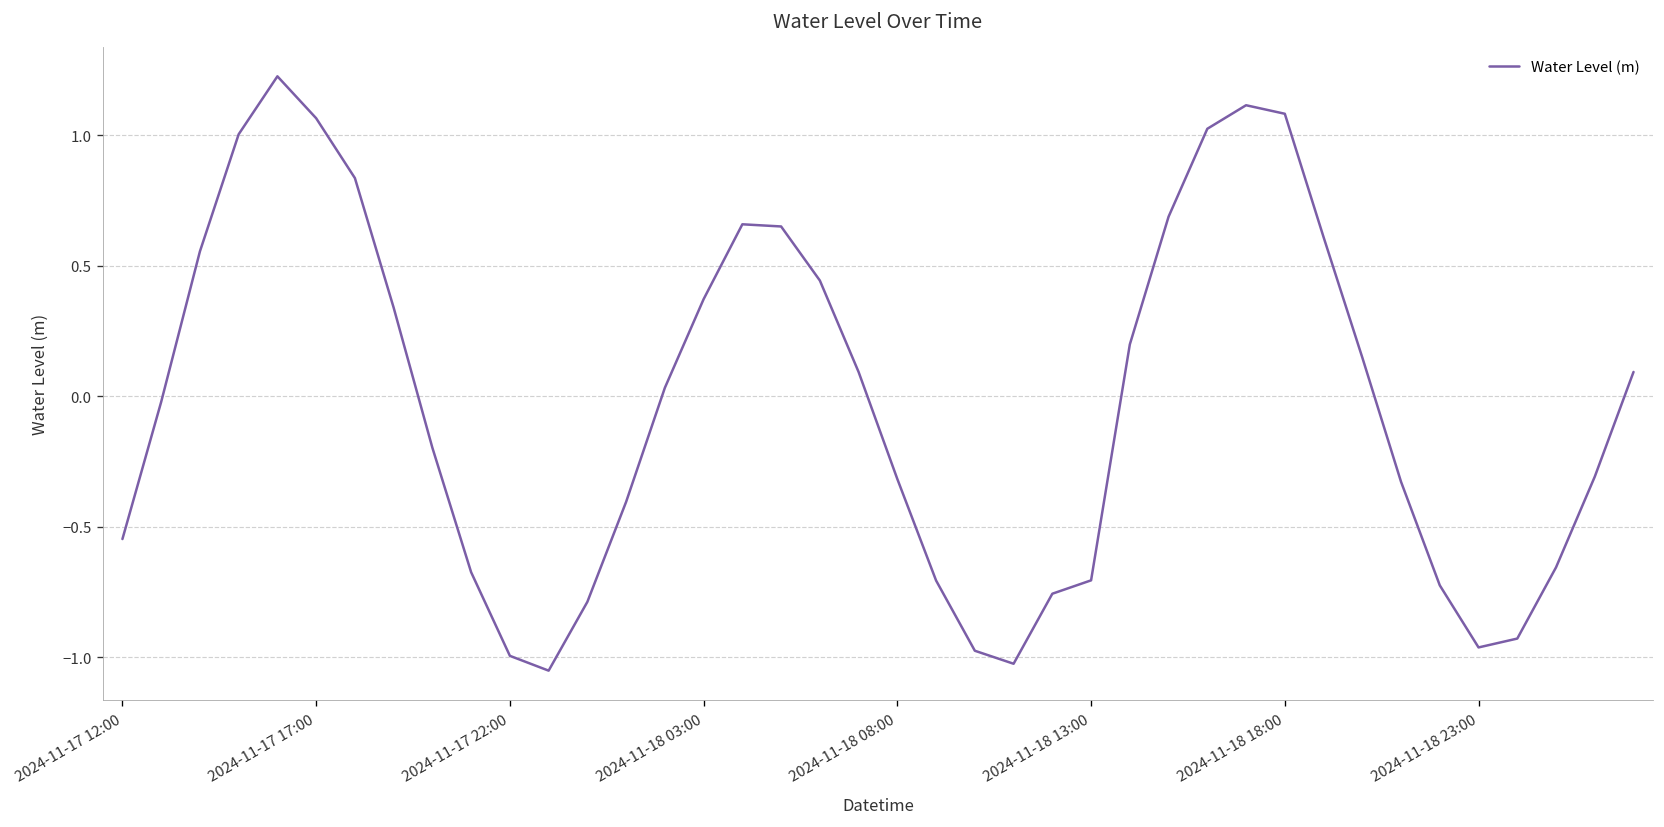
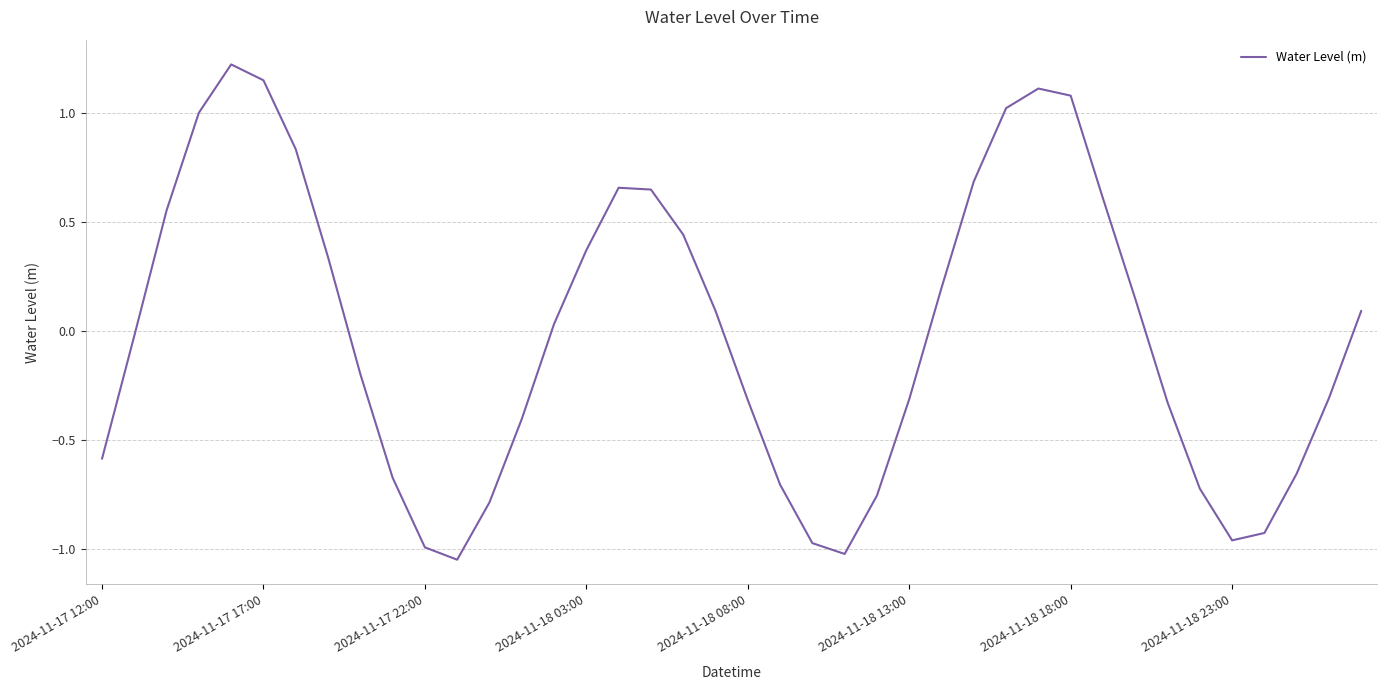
2024-11-17 12:00: -0.55 -> -0.59
2024-11-17 17:00: 1.06 -> 1.15
2024-11-18 13:00: -0.71 -> -0.31
